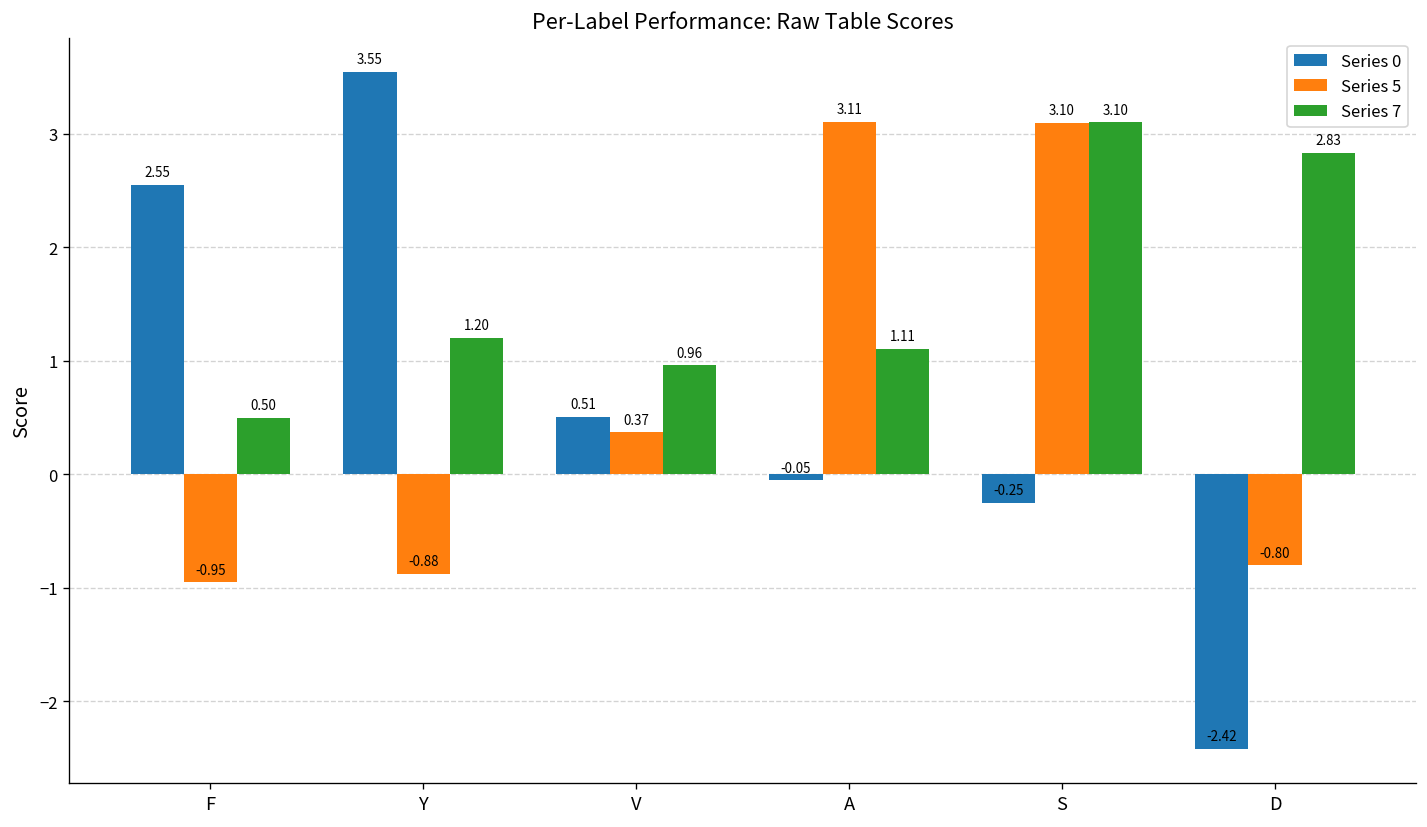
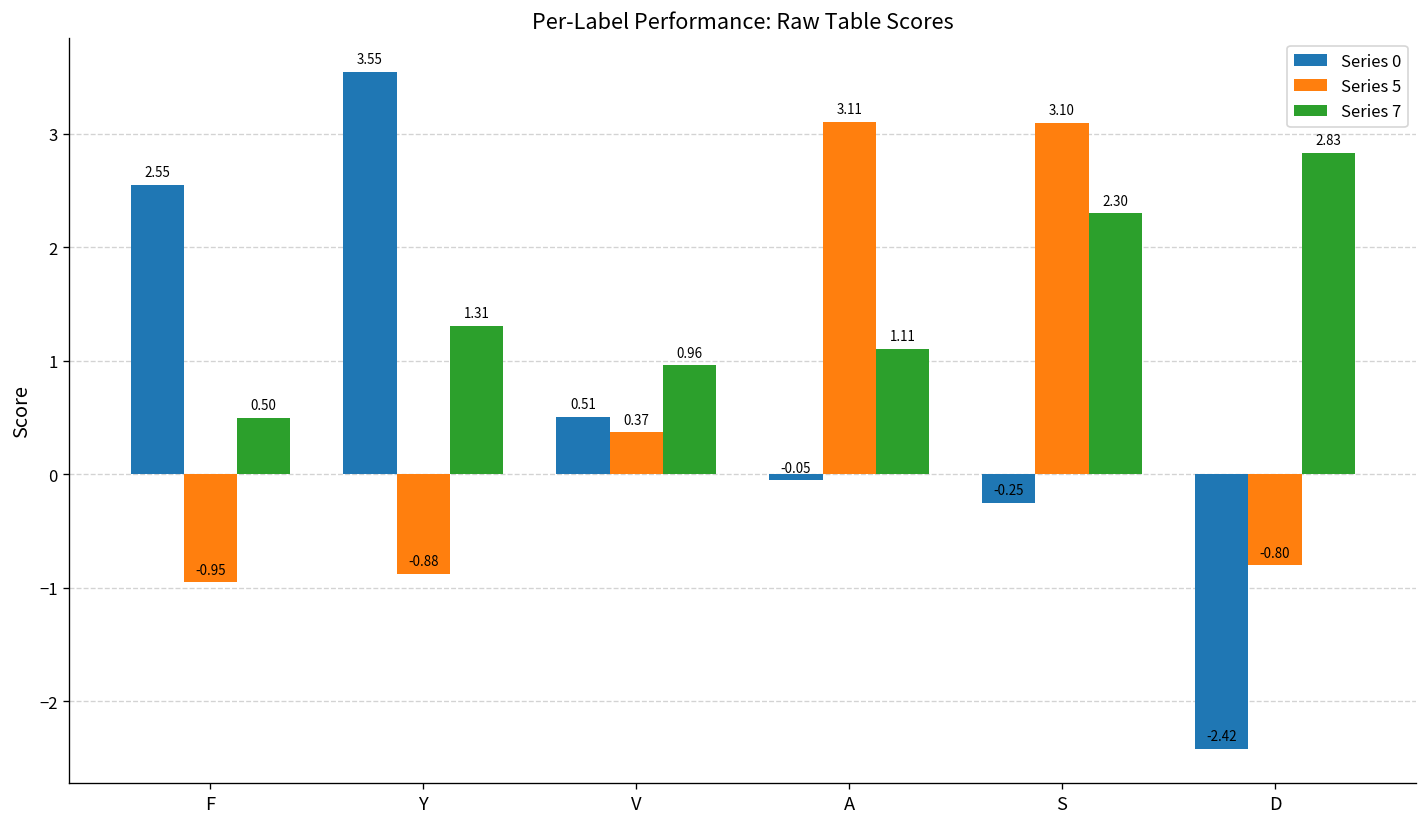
Series 7, Y: 1.20 -> 1.31
Series 7, S: 3.10 -> 2.30
